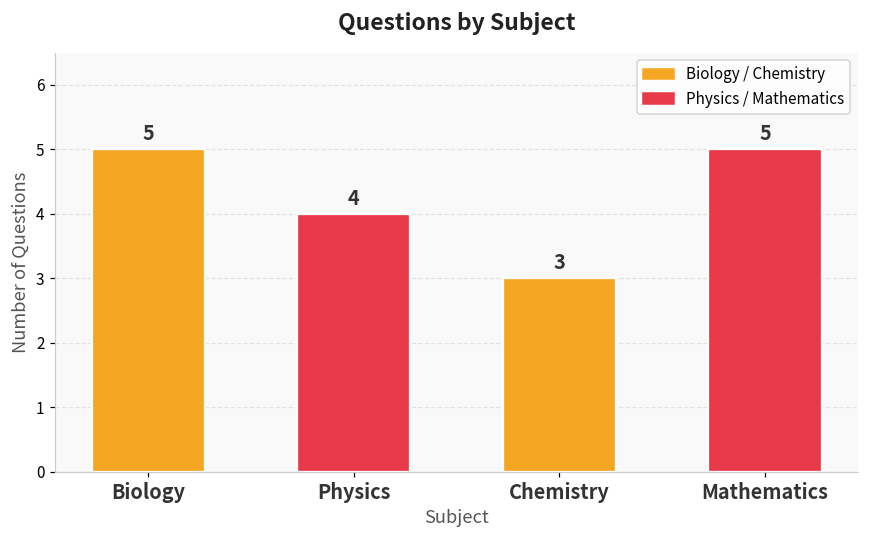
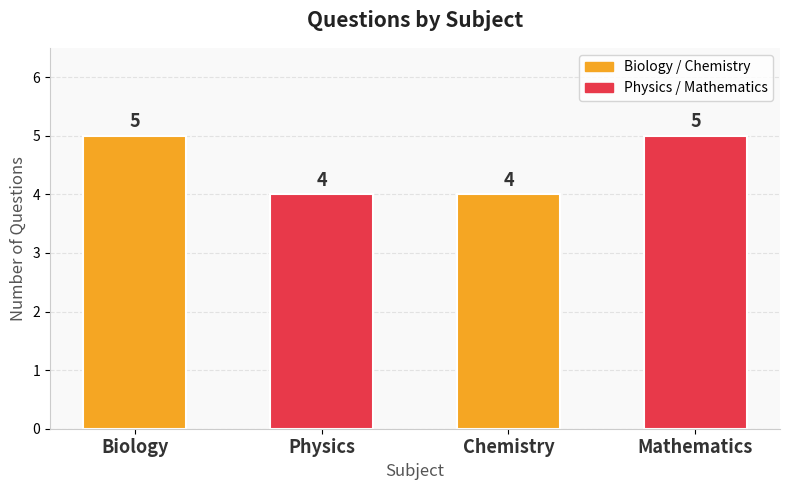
Chemistry: 3 -> 4
